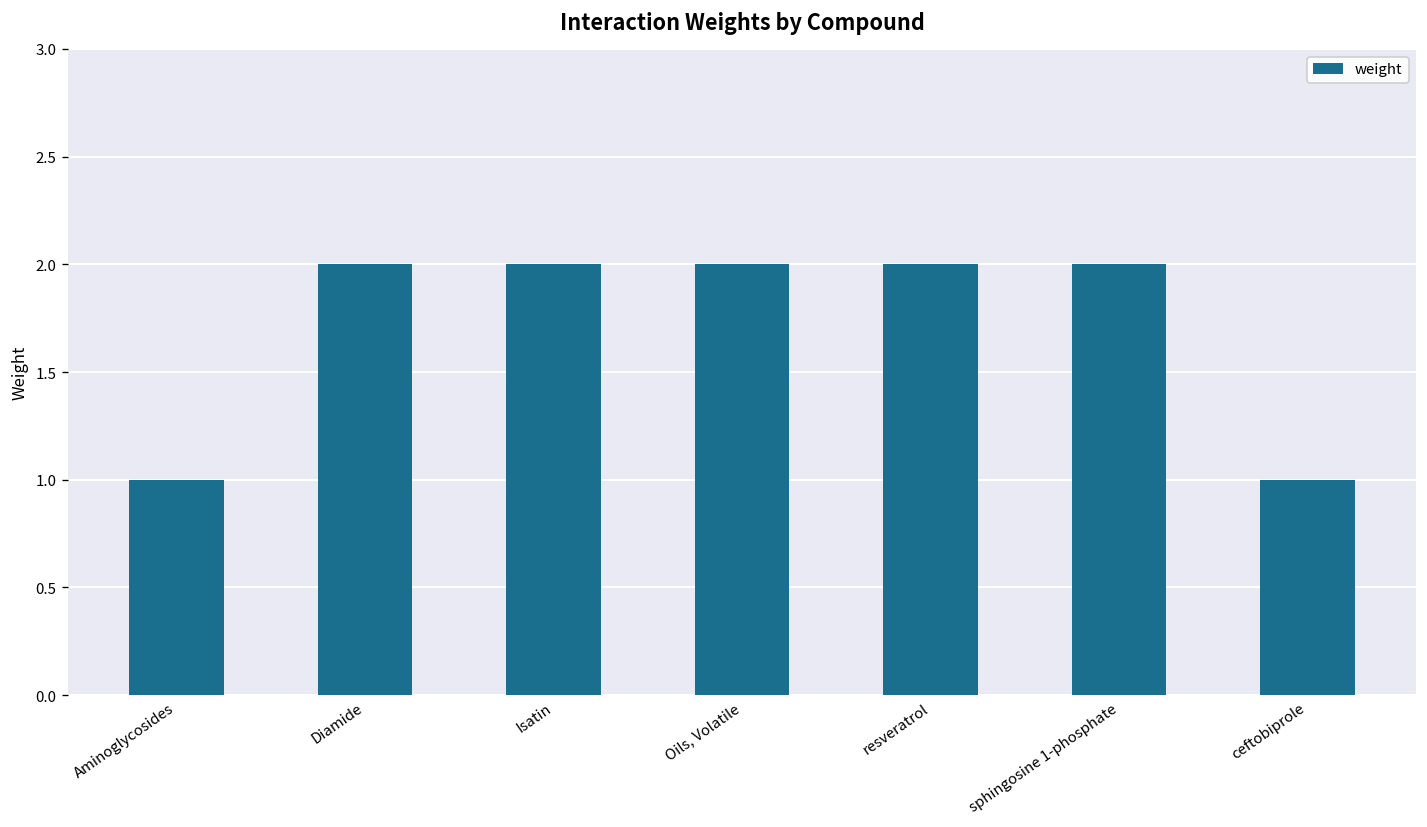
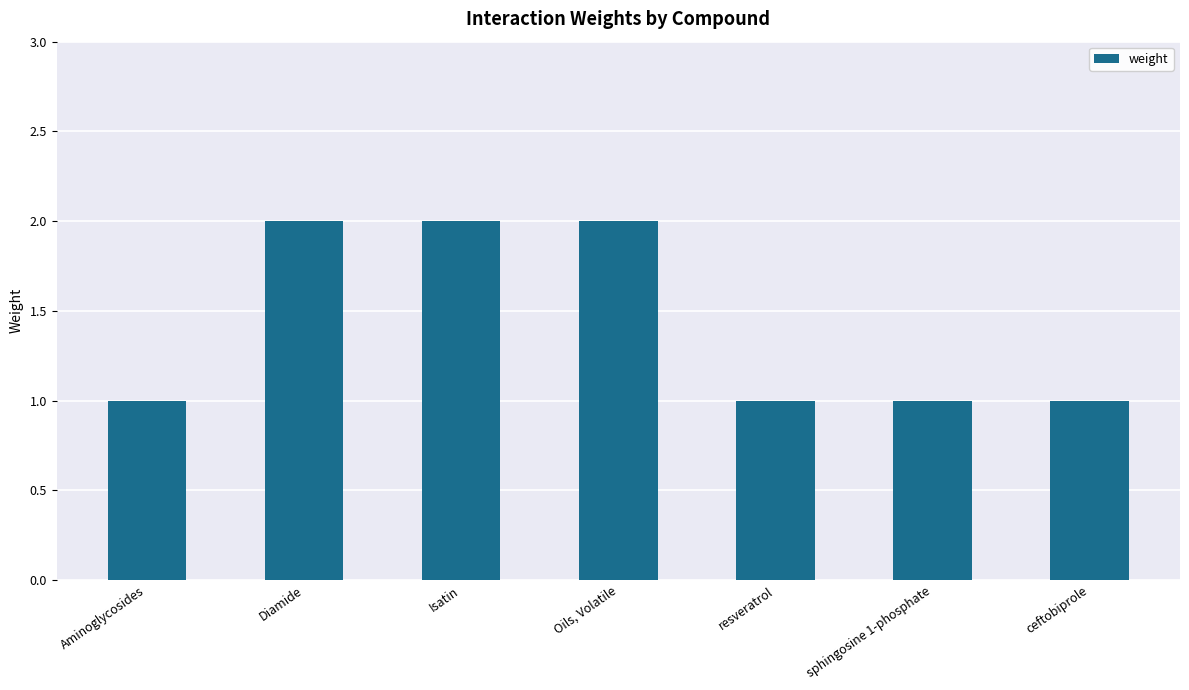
resveratrol: 2 -> 1
sphingosine 1-phosphate: 2 -> 1
